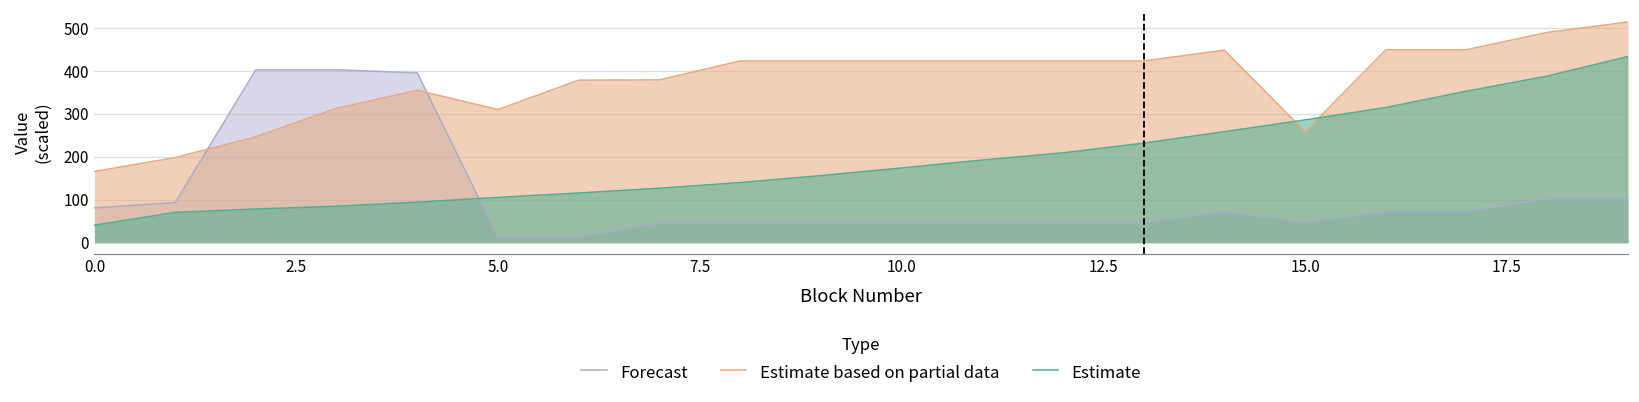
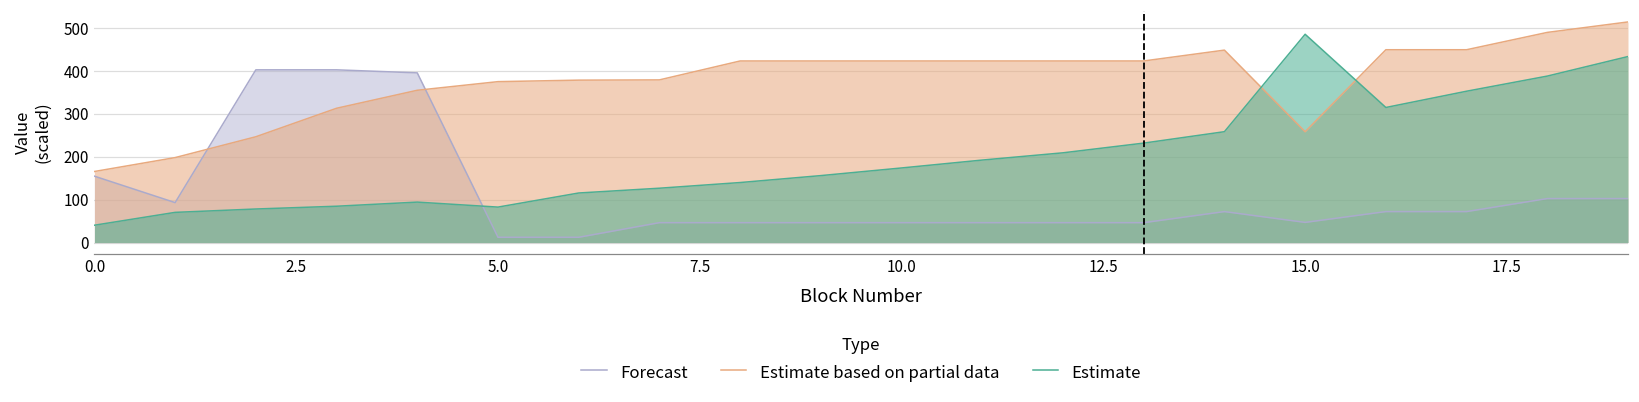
Forecast, 0.0: 80 -> 150
Estimate based on partial data, 5.0: 310 -> 380
Estimate, 5.0: 110 -> 80
Estimate, 15.0: 290 -> 490
